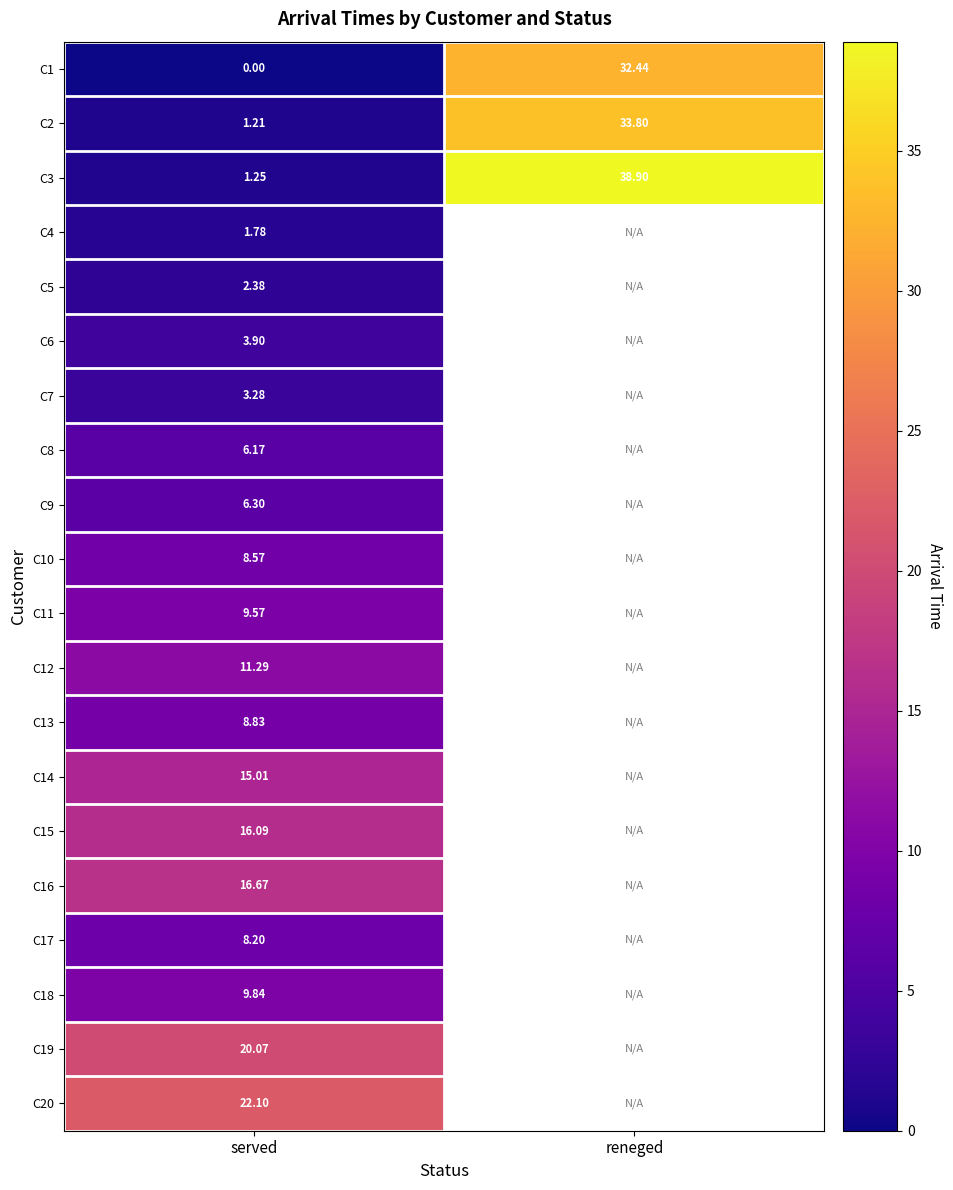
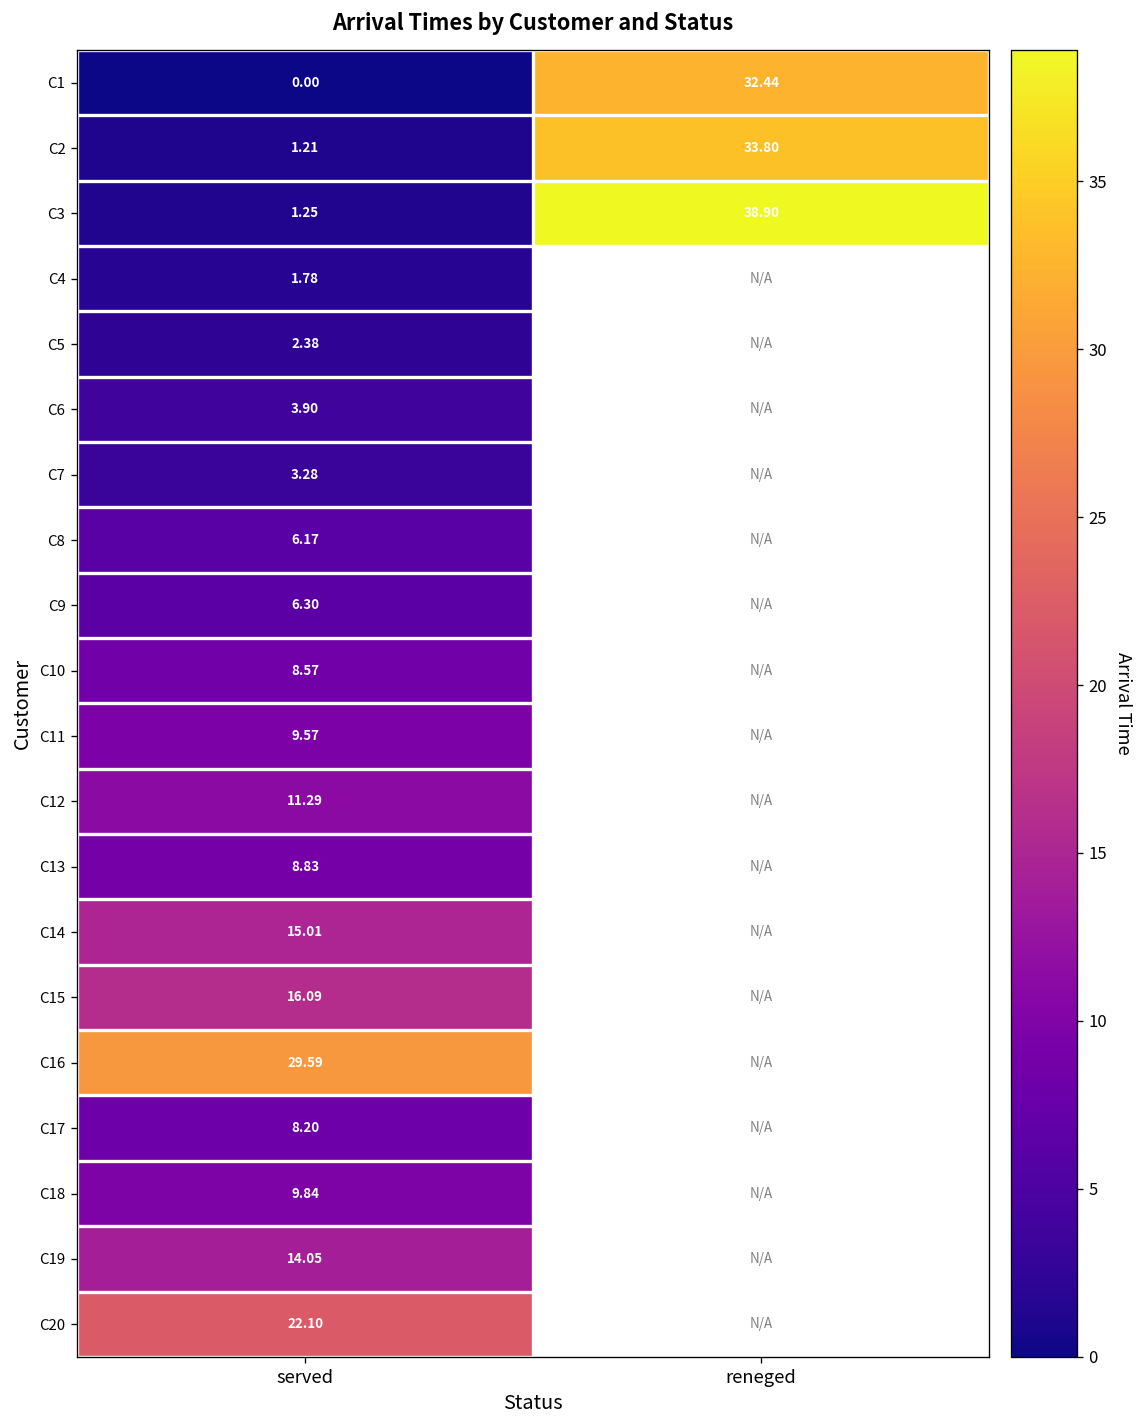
C16, served: 16.67 -> 29.59
C19, served: 20.07 -> 14.05
